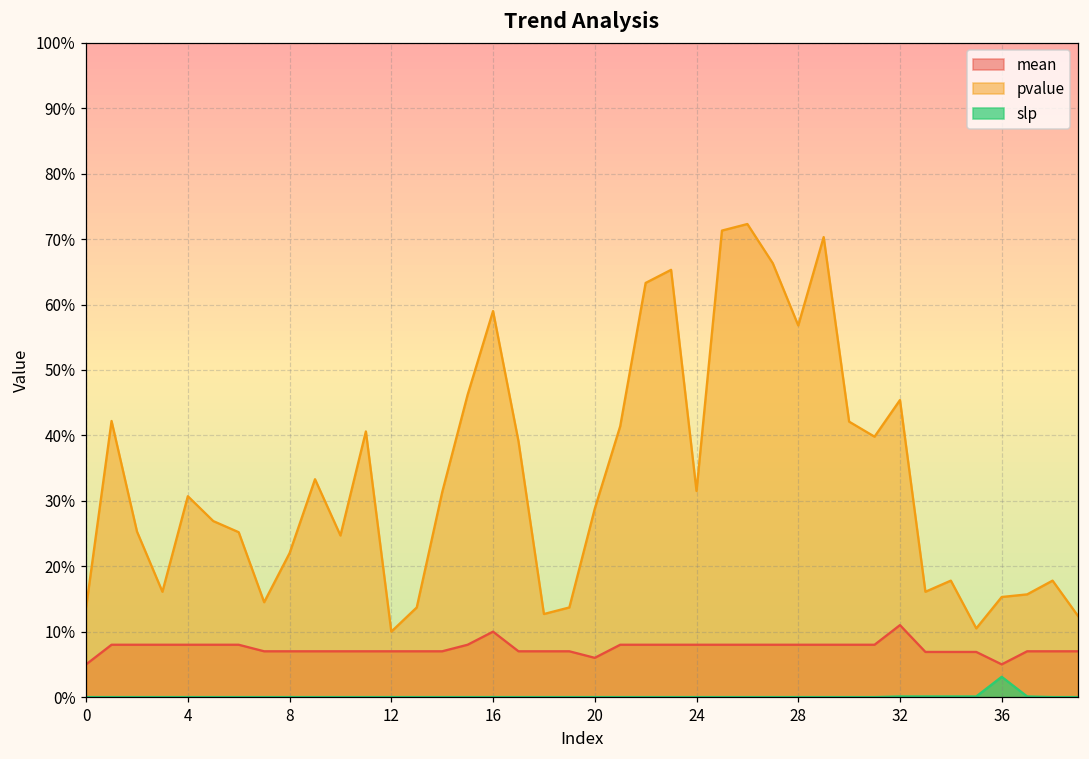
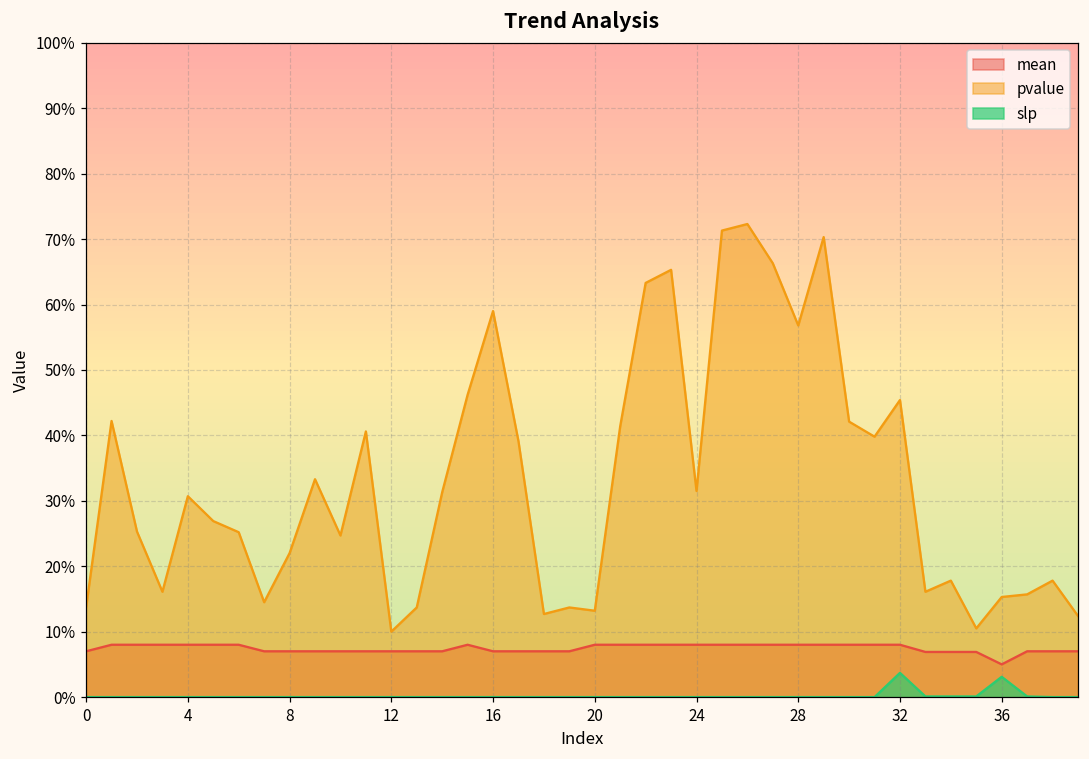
mean, 0: 5% -> 7%
mean, 16: 10% -> 7%
mean, 20: 6% -> 8%
pvalue, 20: 29% -> 13%
mean, 32: 11% -> 8%
slp, 32: 0% -> 4%
